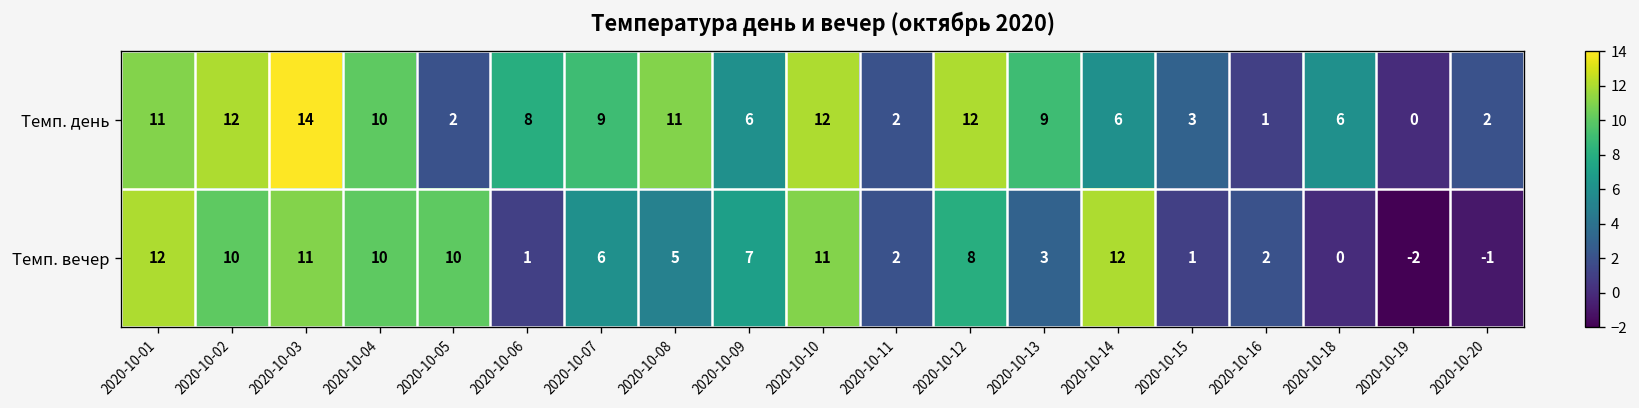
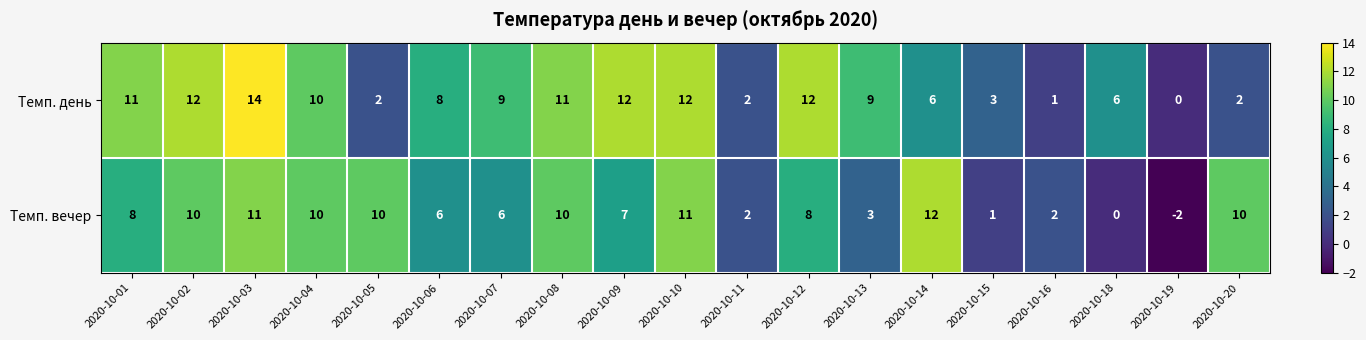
Темп. день, 2020-10-09: 6 -> 12
Темп. вечер, 2020-10-01: 12 -> 8
Темп. вечер, 2020-10-06: 1 -> 6
Темп. вечер, 2020-10-08: 5 -> 10
Темп. вечер, 2020-10-20: -1 -> 10
